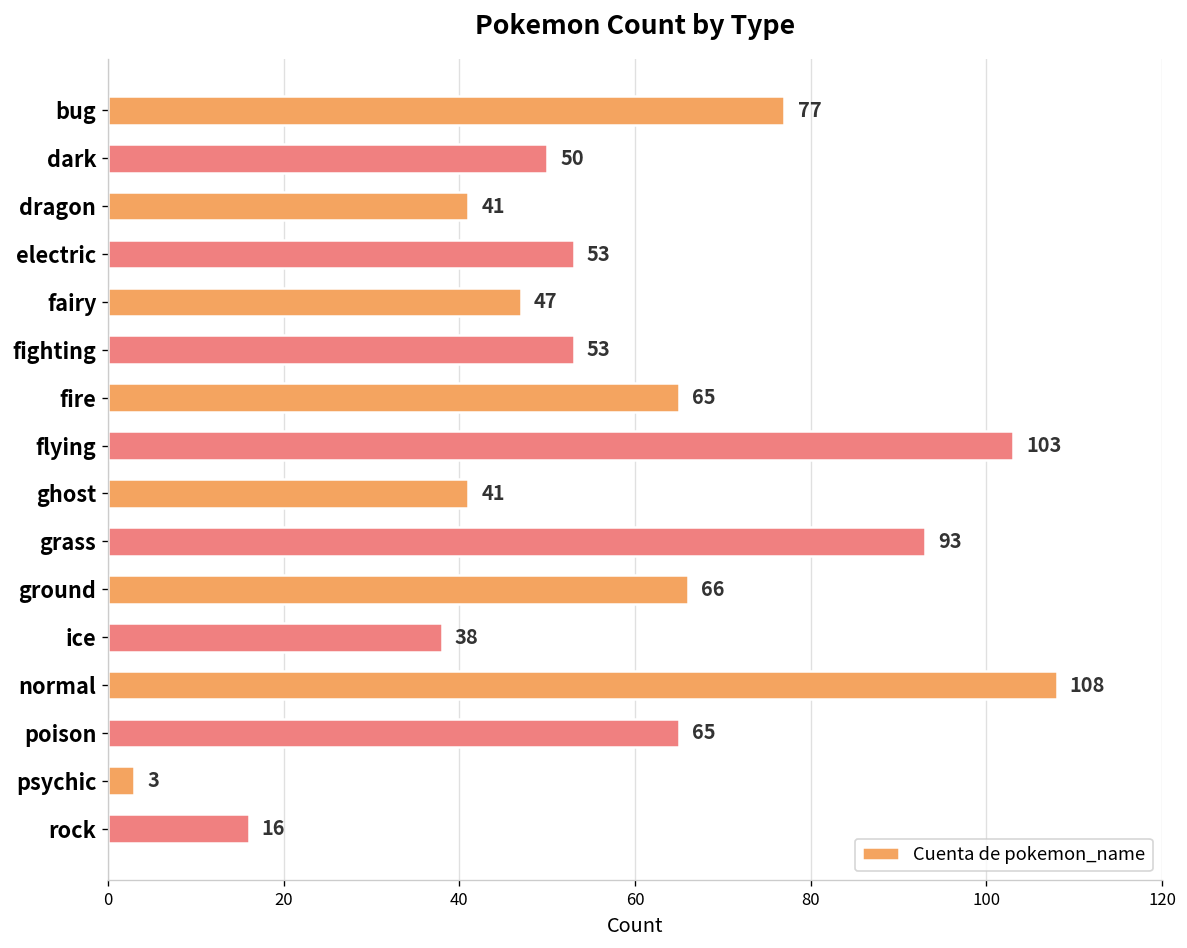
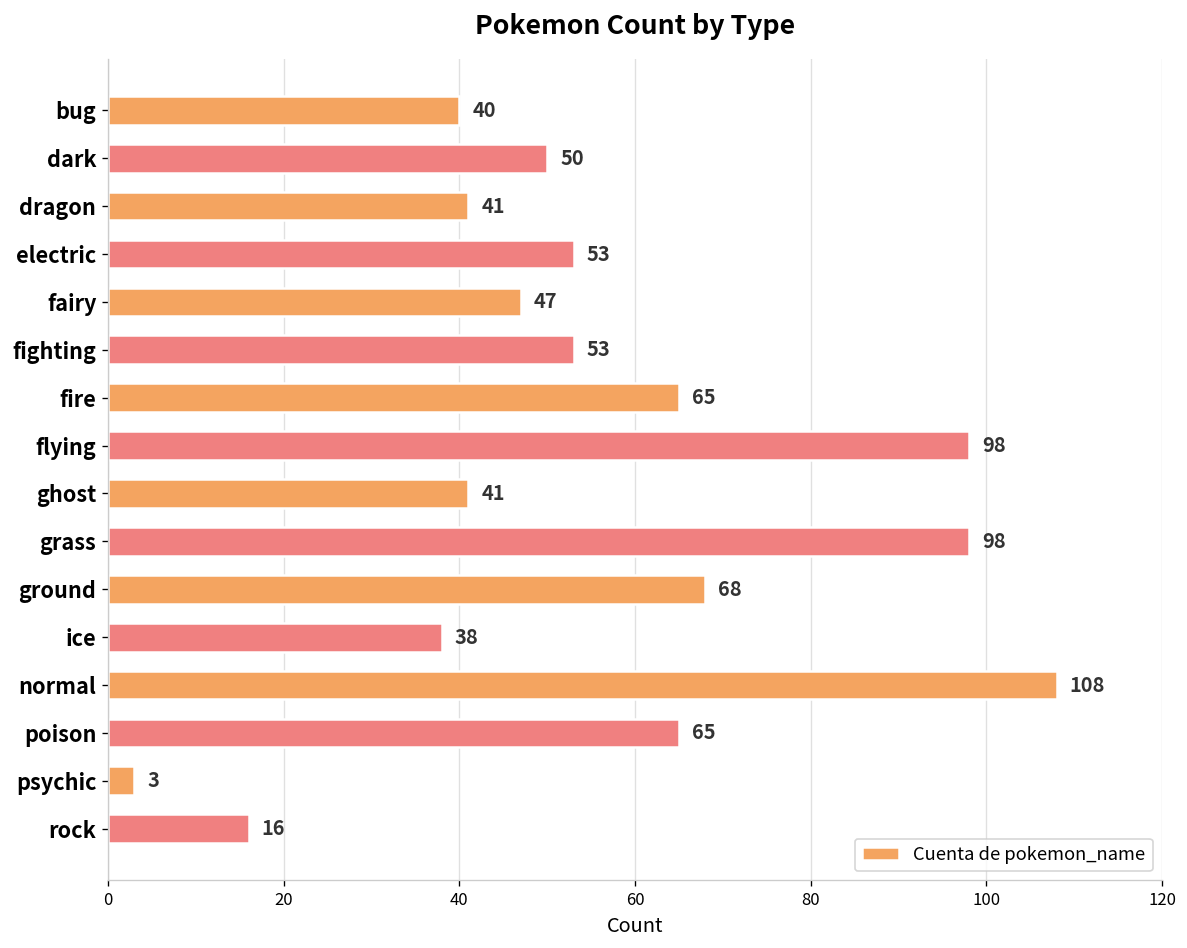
bug: 77 -> 40
flying: 103 -> 98
grass: 93 -> 98
ground: 66 -> 68
